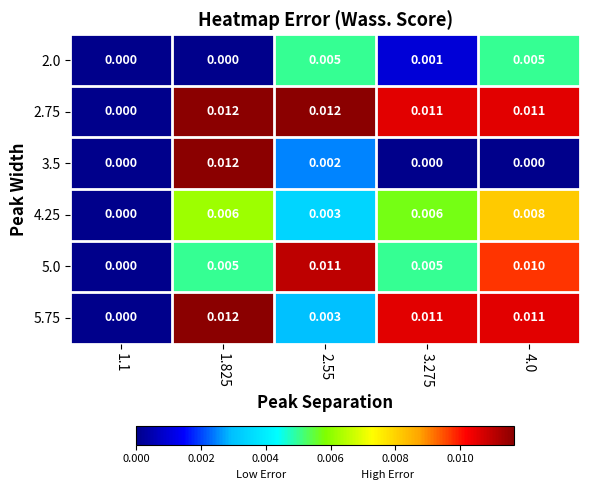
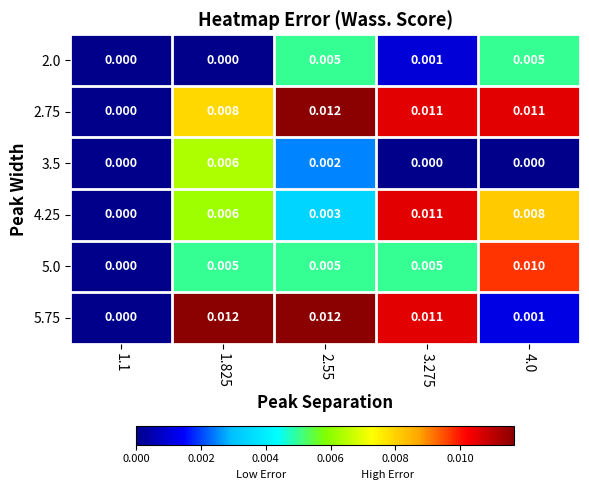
2.75, 1.825: 0.012 -> 0.008
3.5, 1.825: 0.012 -> 0.006
4.25, 3.275: 0.006 -> 0.011
5.0, 2.55: 0.011 -> 0.005
5.75, 2.55: 0.003 -> 0.012
5.75, 4.0: 0.011 -> 0.001
